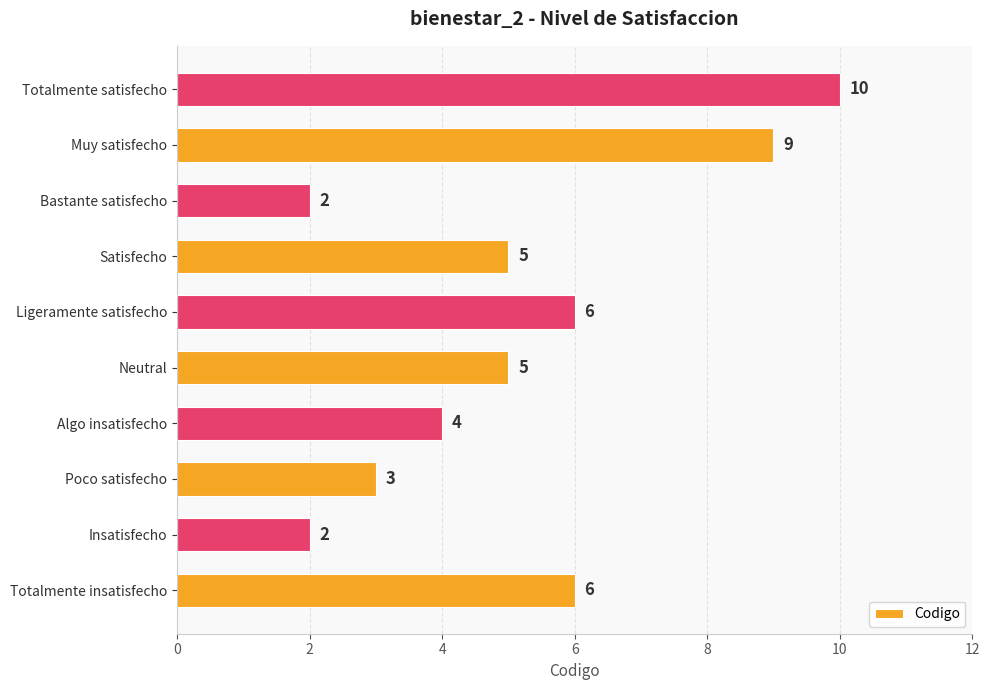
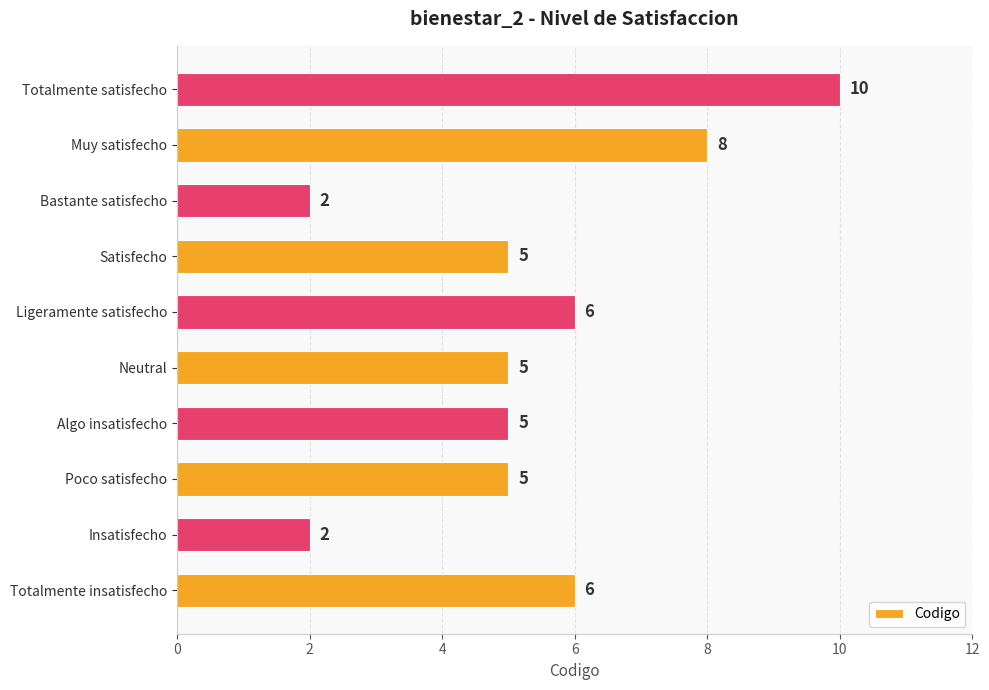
Muy satisfecho: 9 -> 8
Algo insatisfecho: 4 -> 5
Poco satisfecho: 3 -> 5
